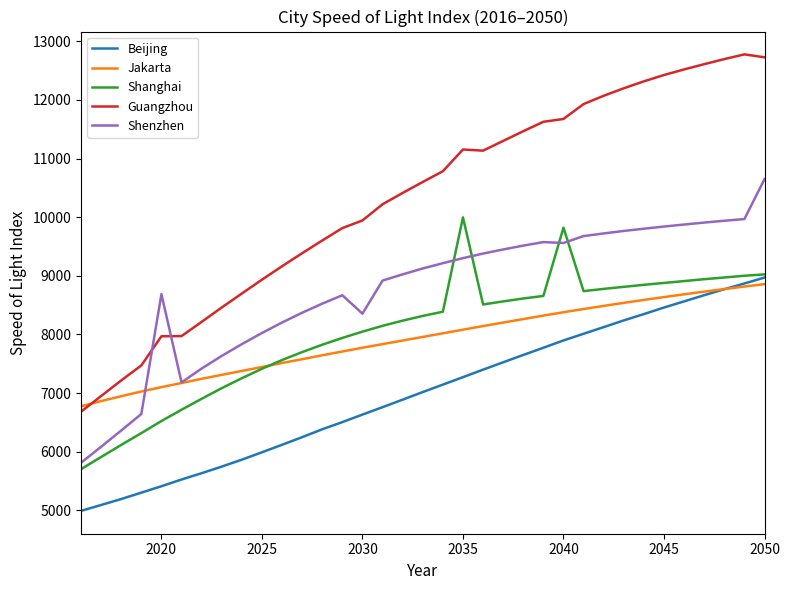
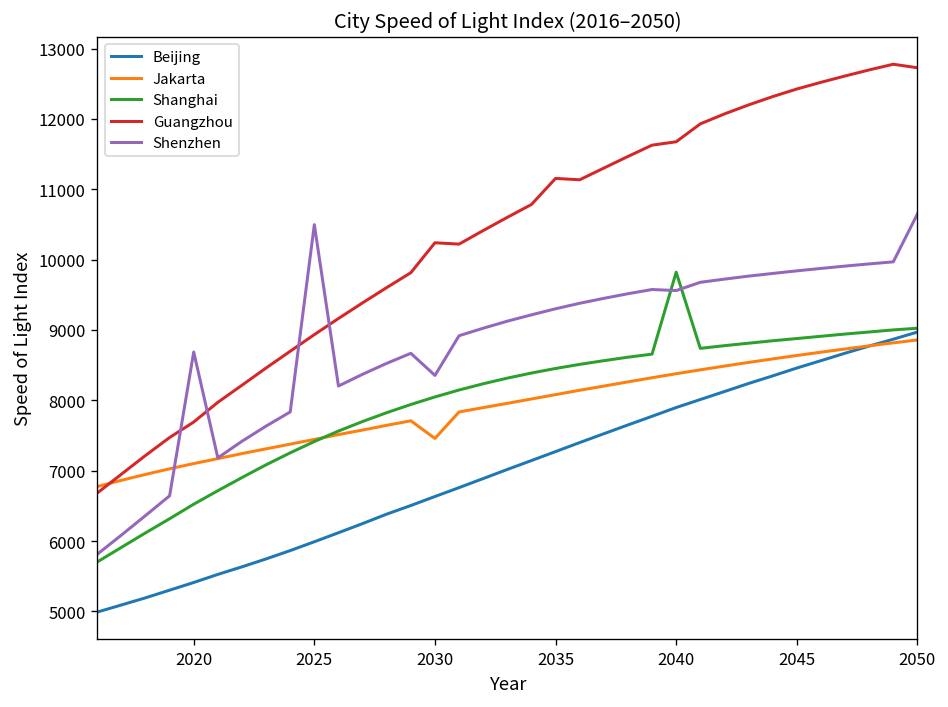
Guangzhou, 2020: 8000 -> 7700
Shenzhen, 2025: 8000 -> 10500
Jakarta, 2030: 7800 -> 7500
Guangzhou, 2030: 9900 -> 10200
Shanghai, 2035: 10000 -> 8500
